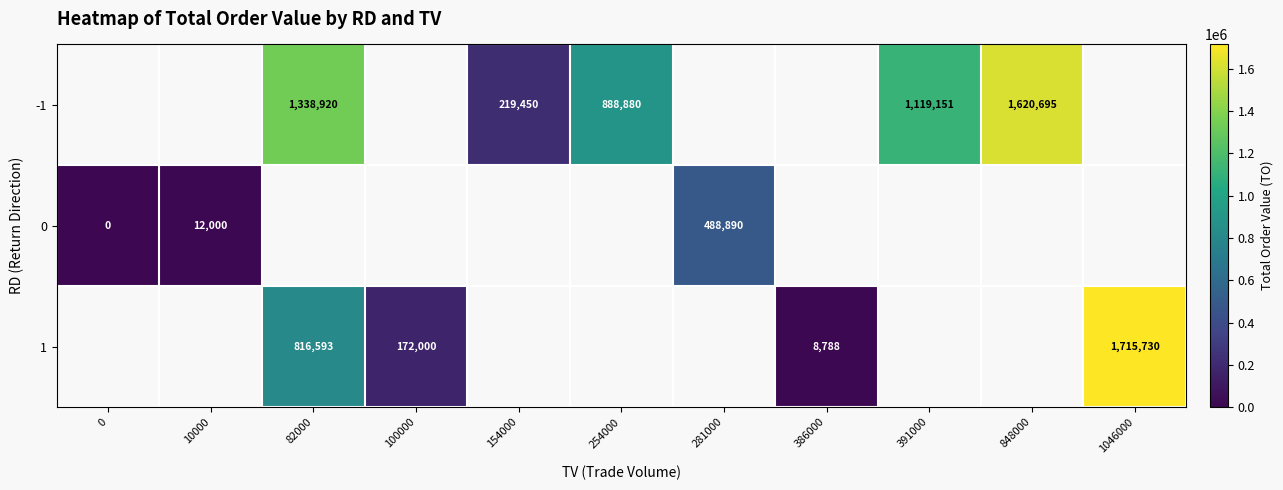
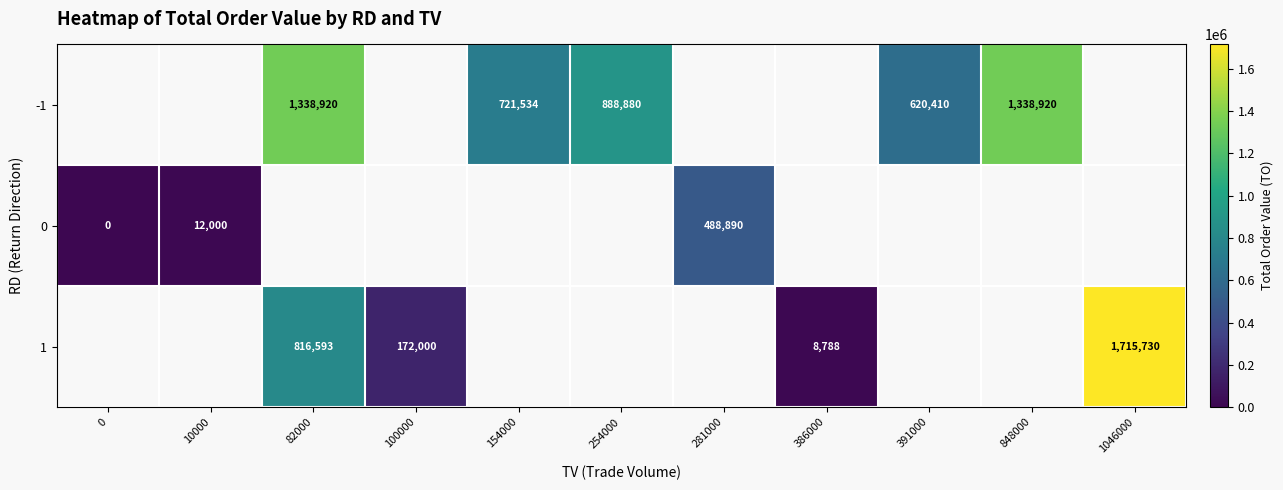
-1, 154000: 219,450 -> 721,534
-1, 391000: 1,119,151 -> 620,410
-1, 848000: 1,620,695 -> 1,338,920
